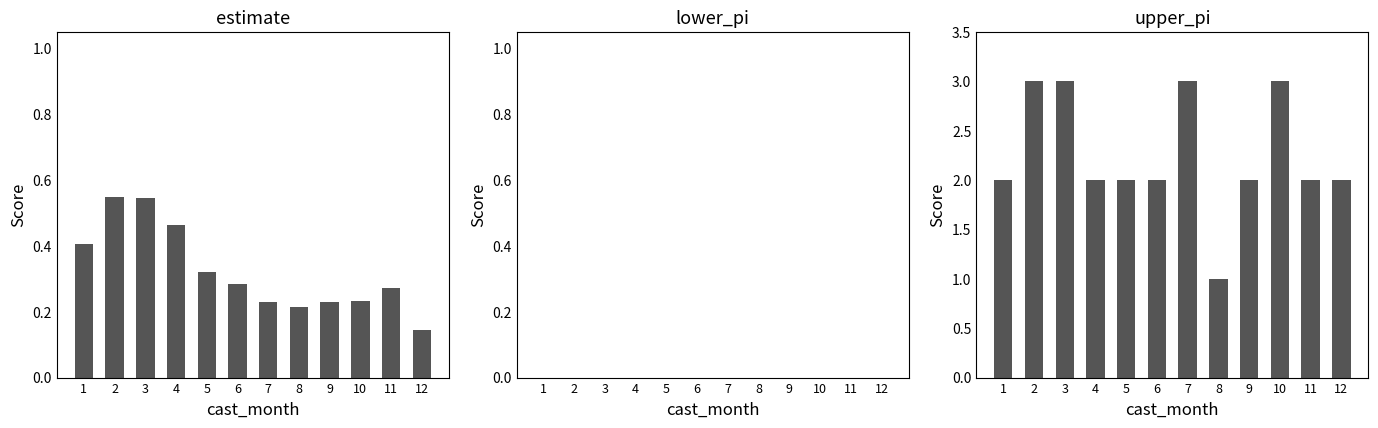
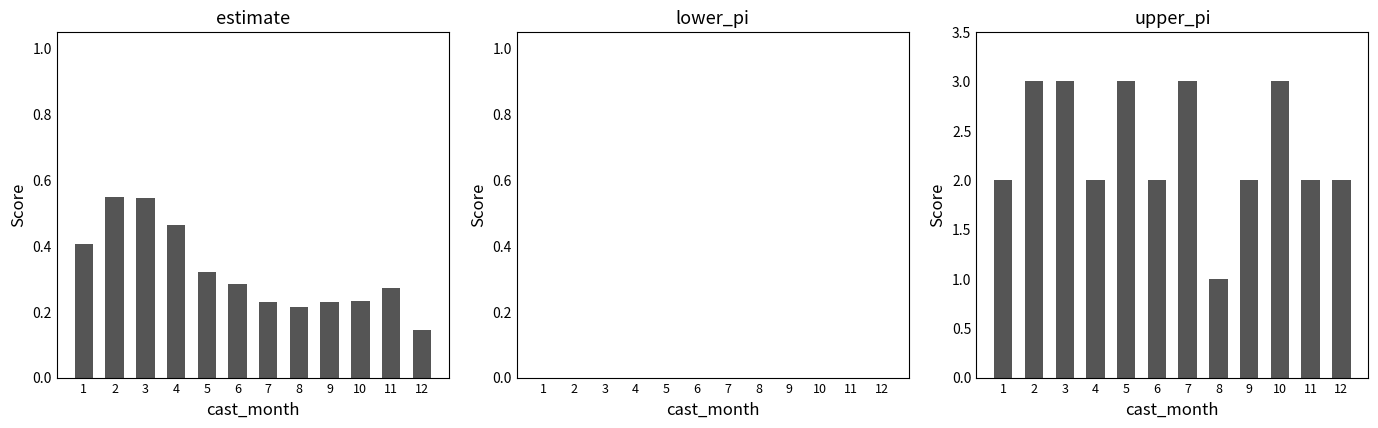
upper_pi, 5: 2 -> 3
